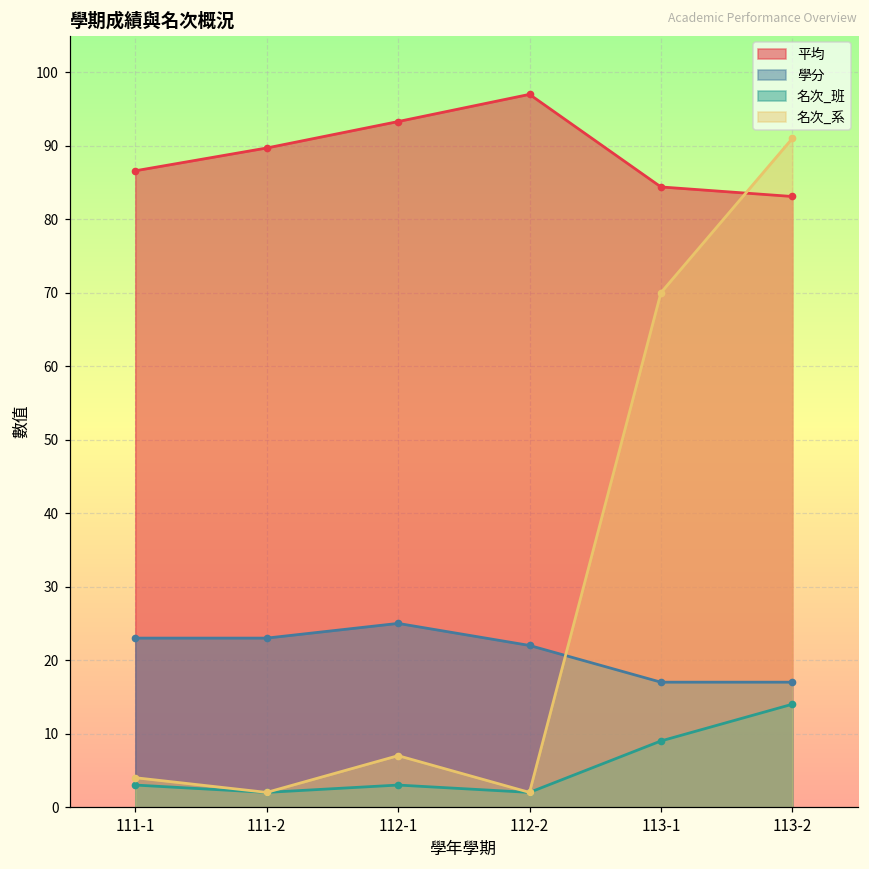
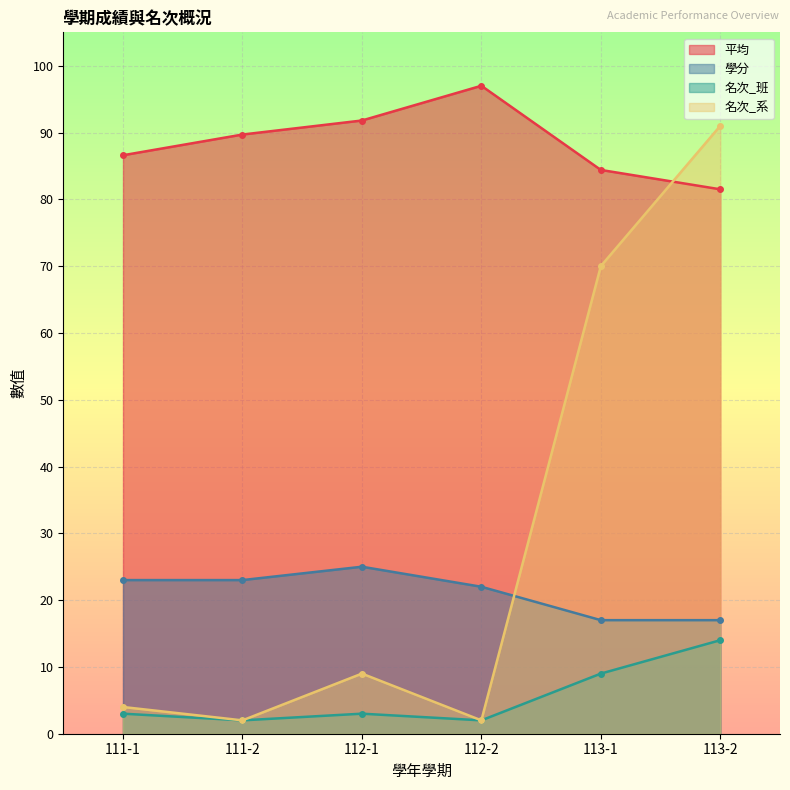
平均, 112-1: 93 -> 92
名次_系, 112-1: 7 -> 9
平均, 113-2: 83 -> 82
